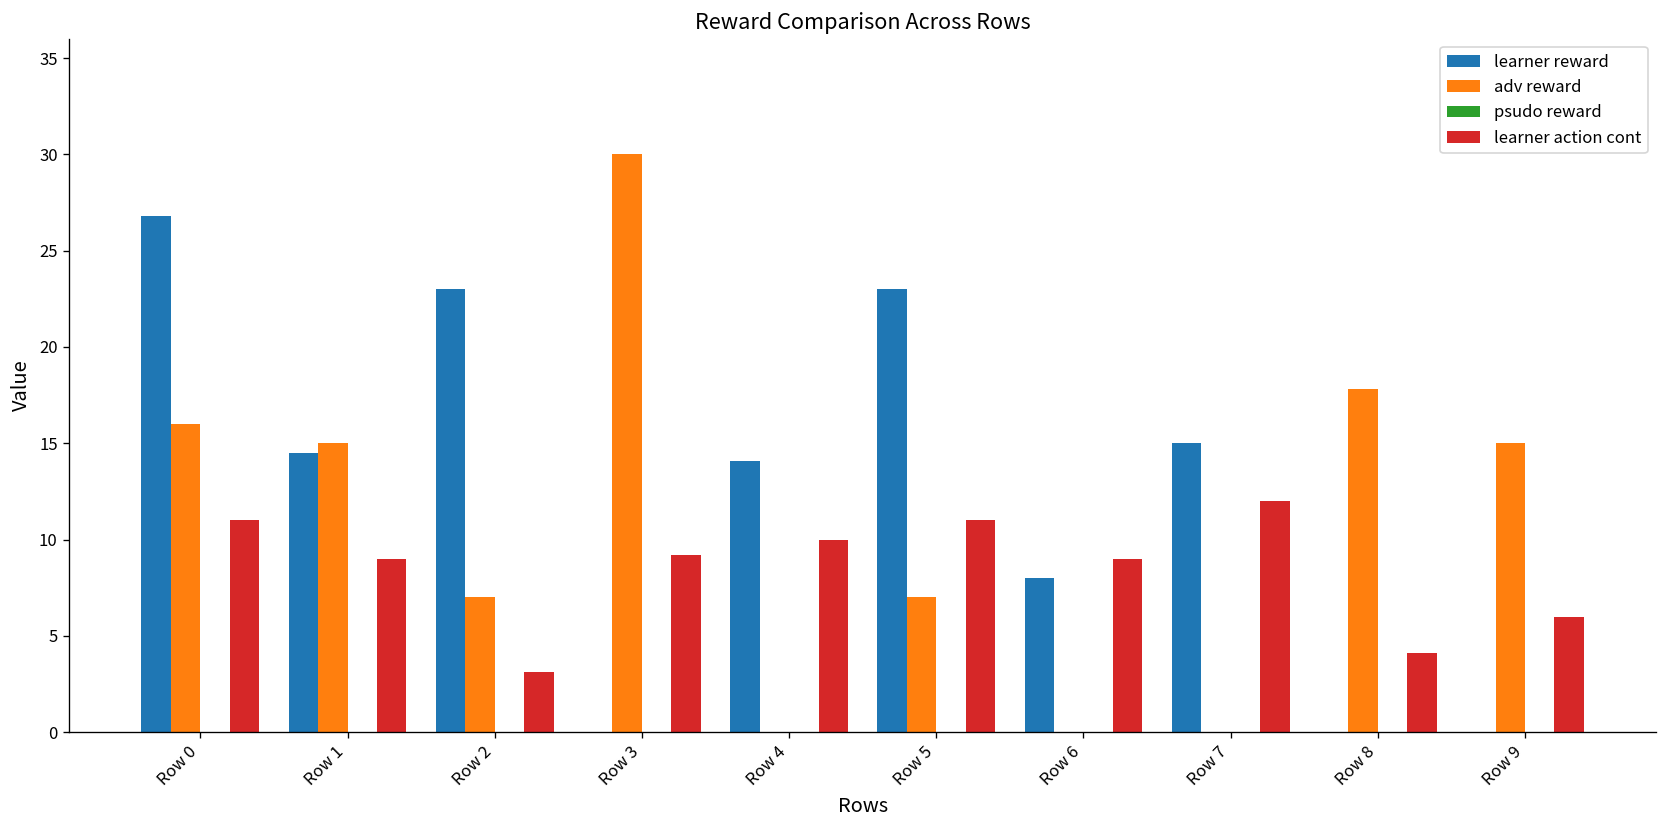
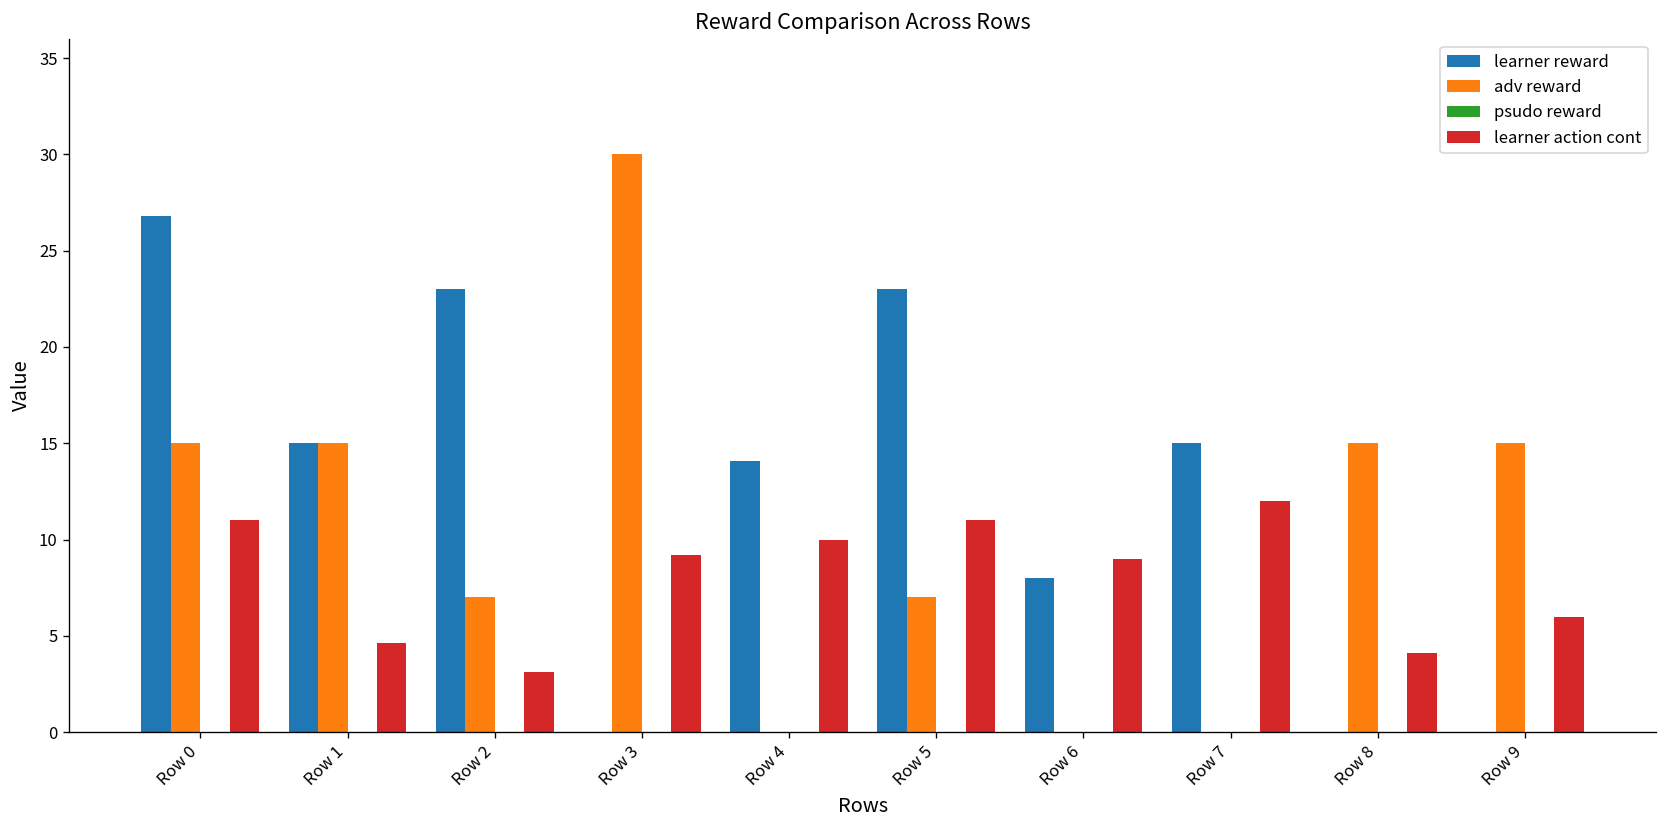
adv reward, Row 0: 16 -> 15
learner reward, Row 1: 14.5 -> 15.0
learner action cont, Row 1: 9.0 -> 4.6
adv reward, Row 8: 17.8 -> 15.0
